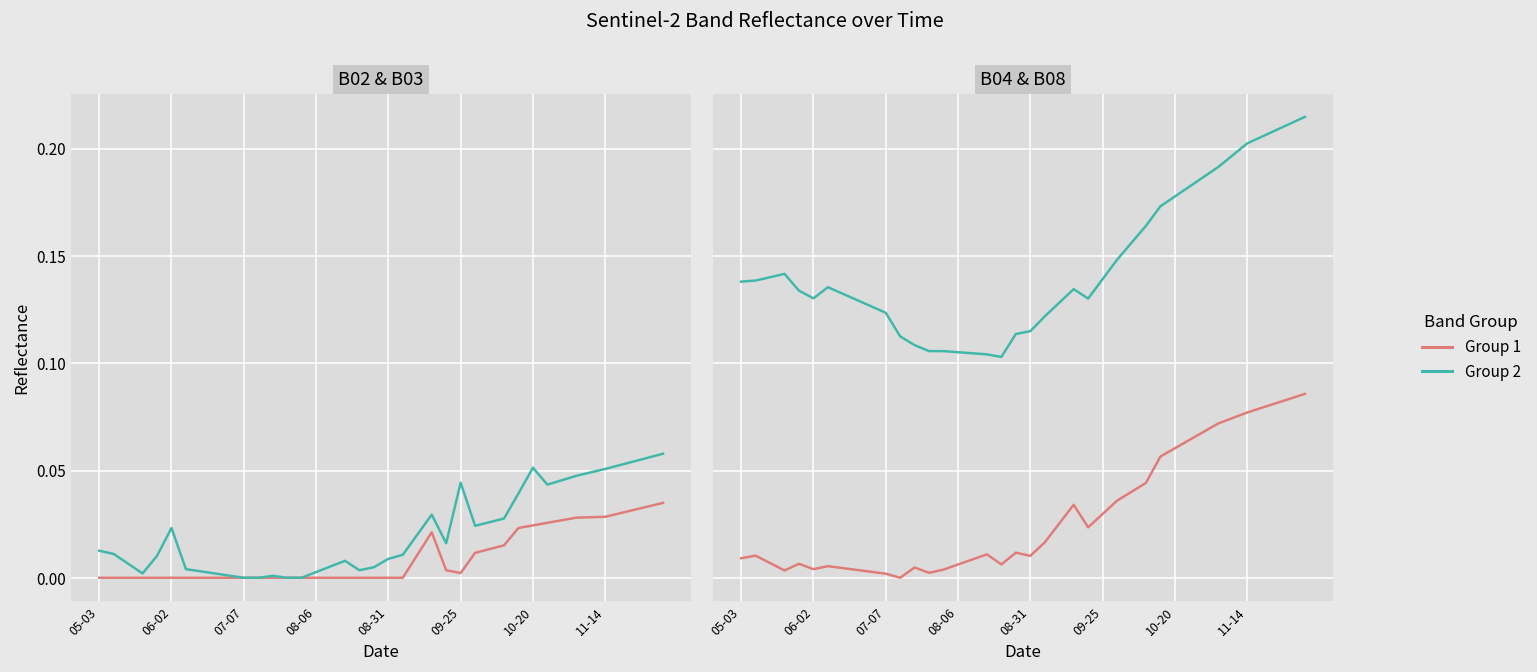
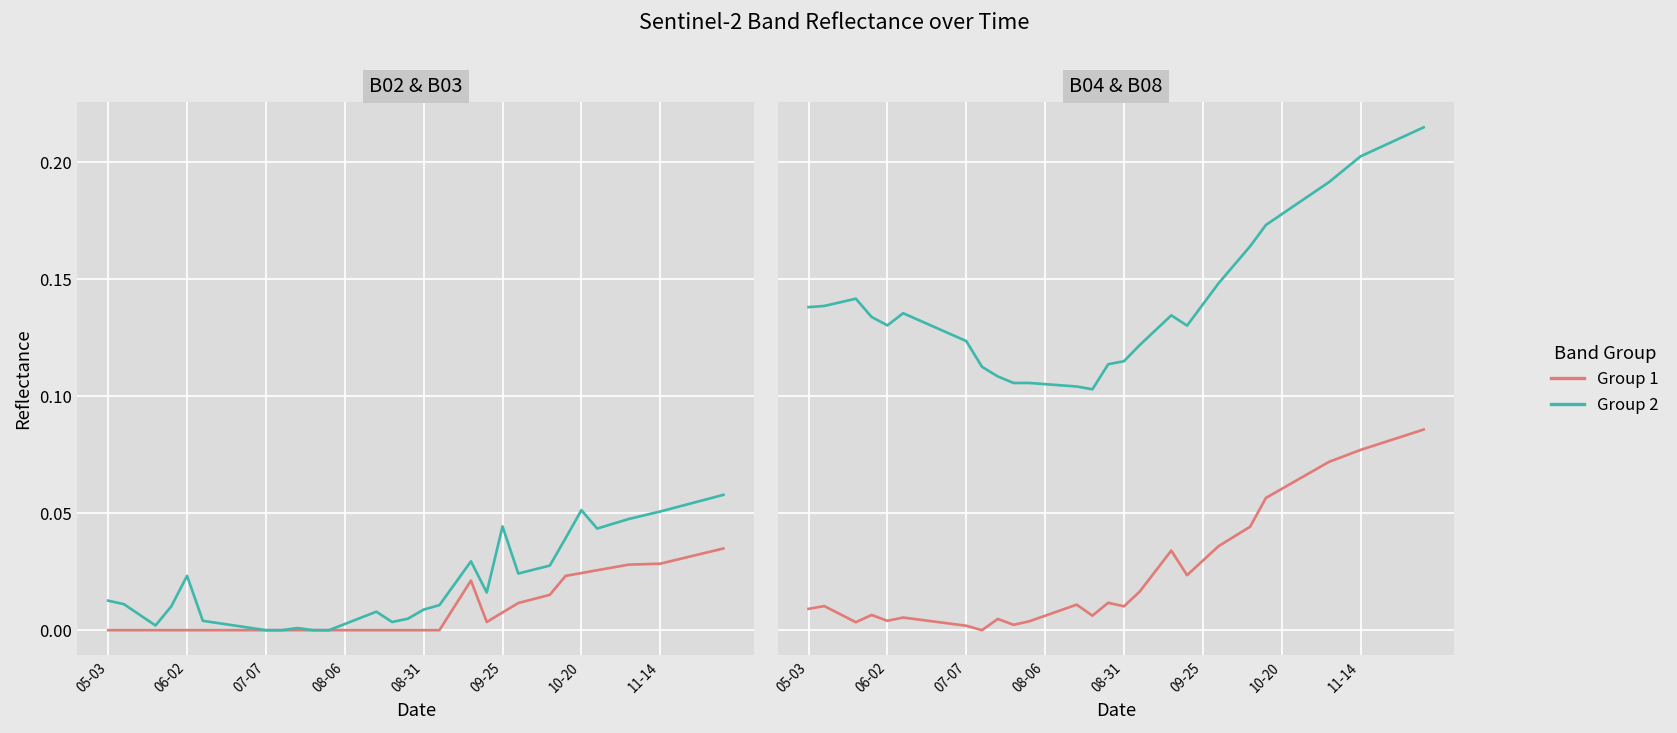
B02 & B03, Group 1, 09-25: 0.002 -> 0.008
